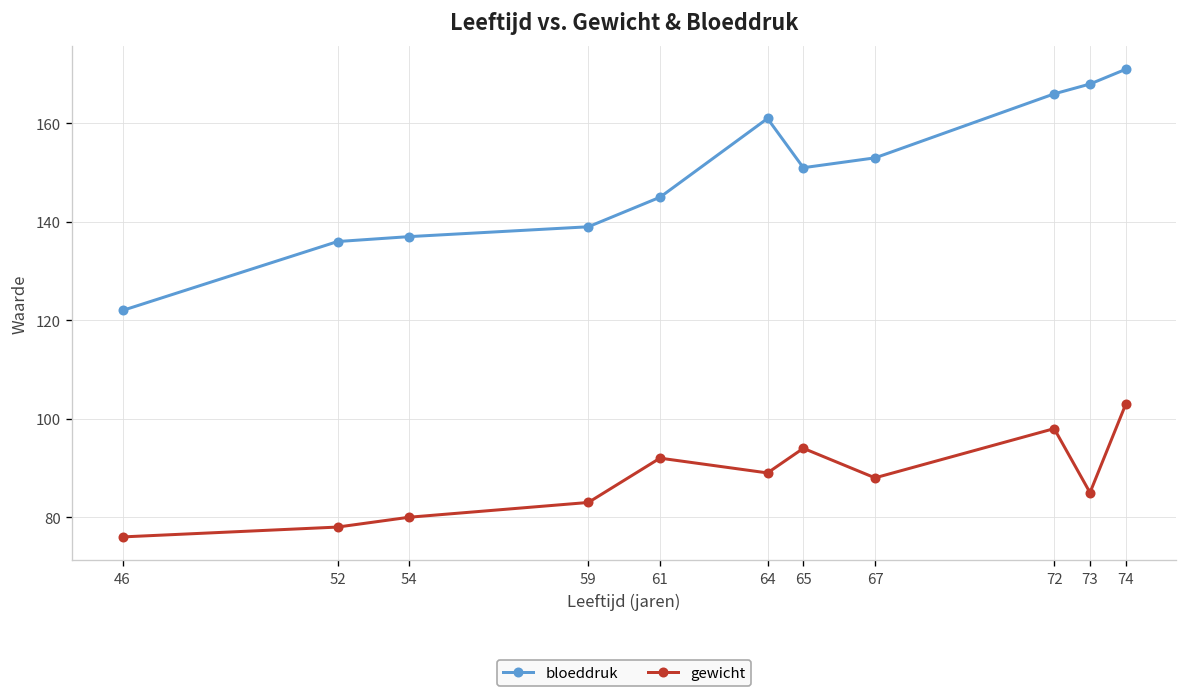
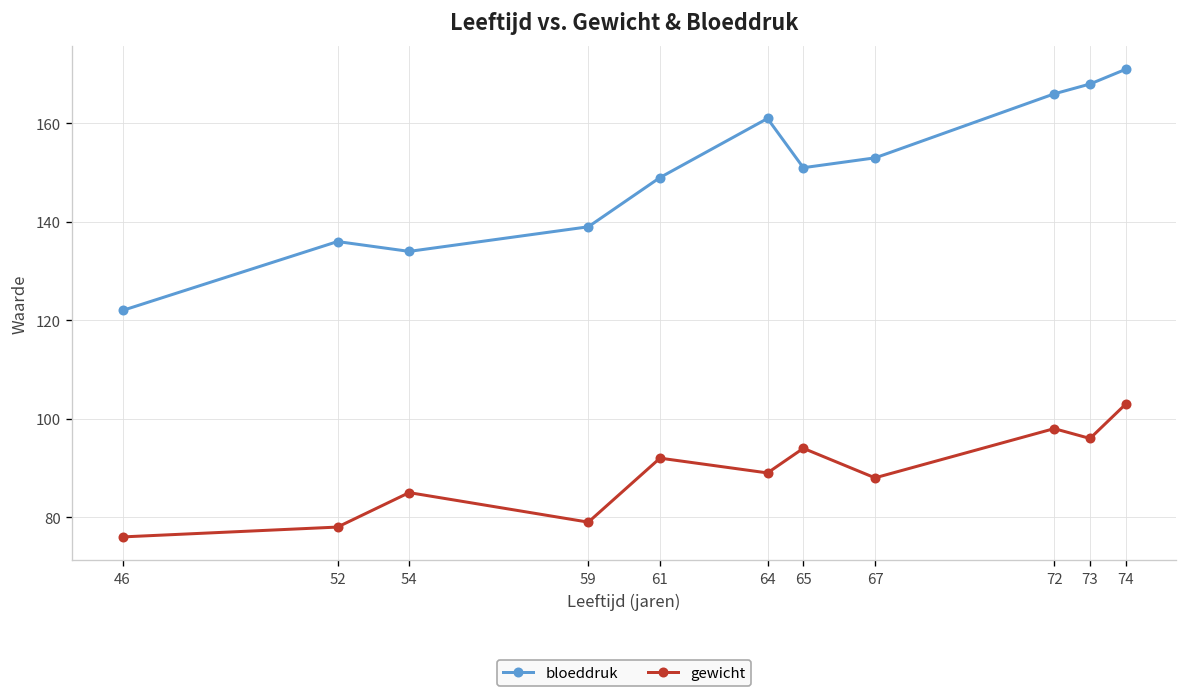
bloeddruk, 54: 137 -> 134
gewicht, 54: 80 -> 85
gewicht, 59: 83 -> 79
bloeddruk, 61: 145 -> 149
gewicht, 73: 85 -> 96
